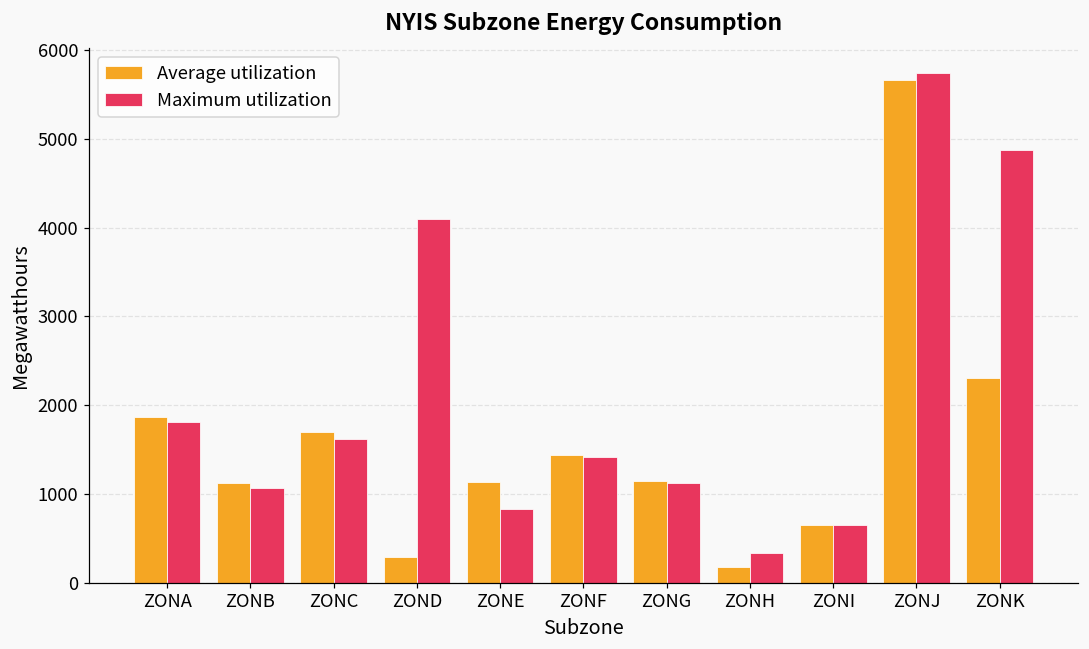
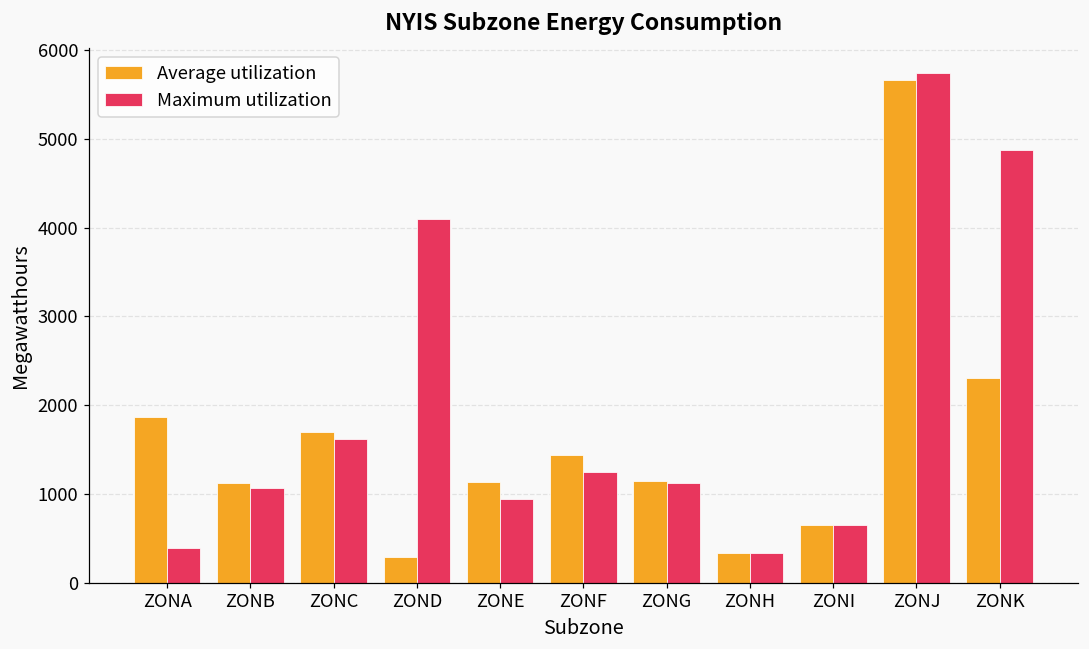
Maximum utilization, ZONA: 1800 -> 400
Maximum utilization, ZONE: 800 -> 900
Maximum utilization, ZONF: 1400 -> 1300
Average utilization, ZONH: 200 -> 300
